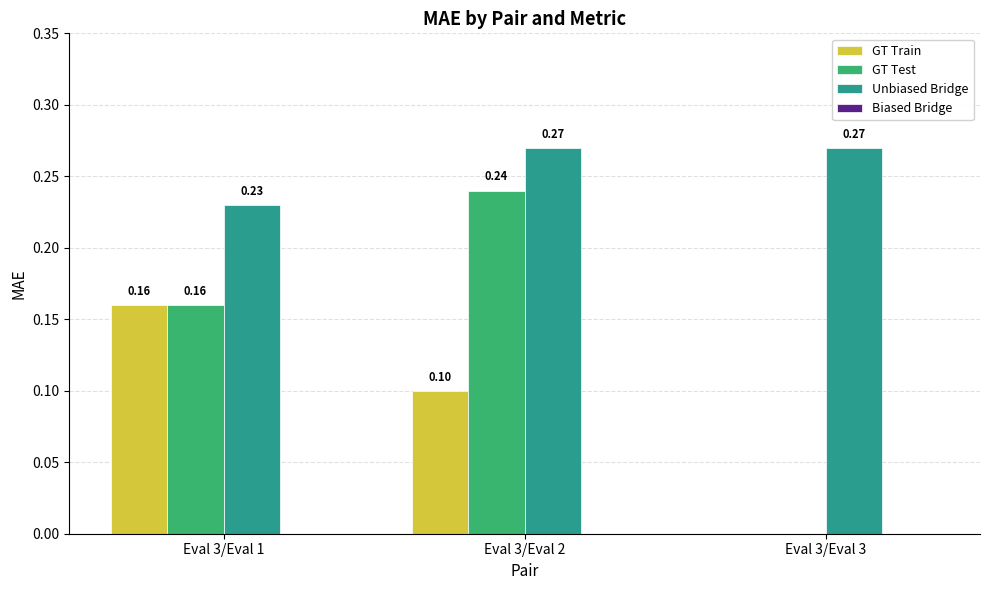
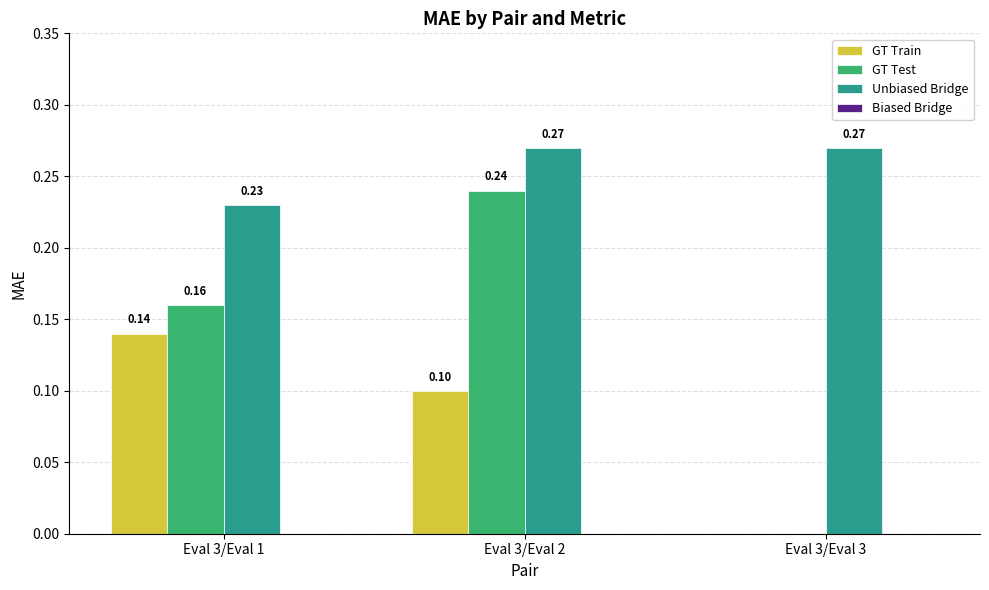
GT Train, Eval 3/Eval 1: 0.16 -> 0.14
